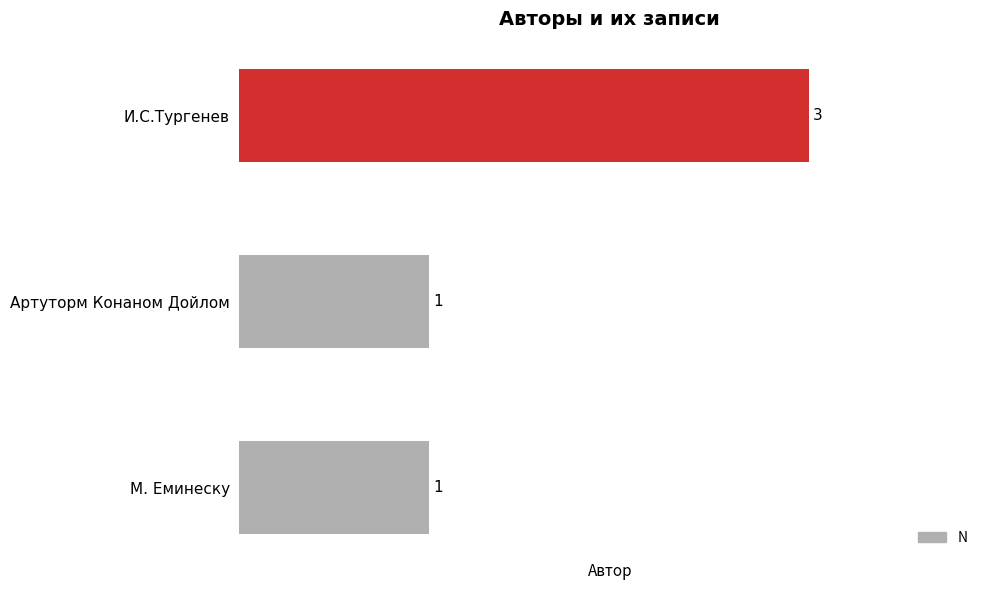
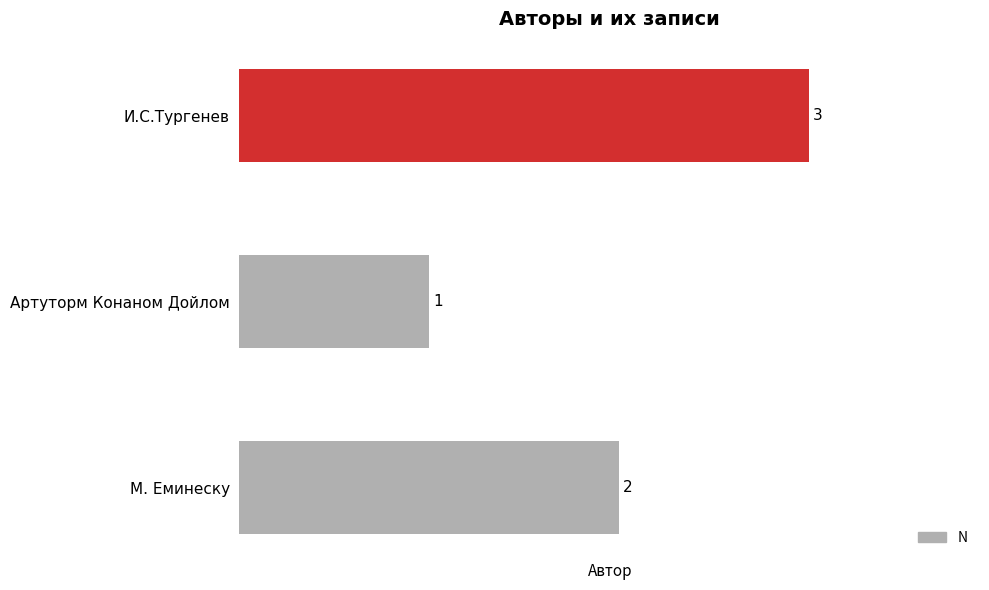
М. Еминеску: 1 -> 2
